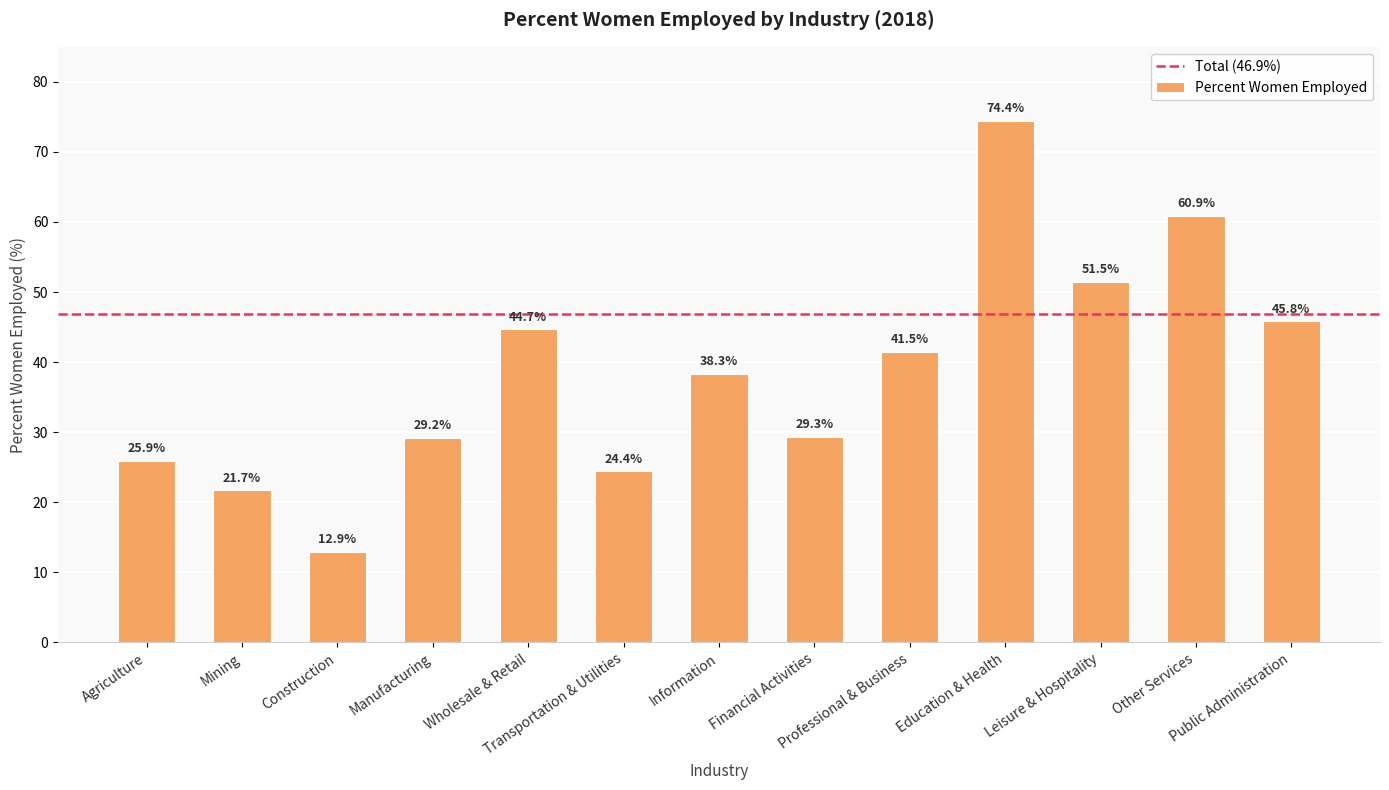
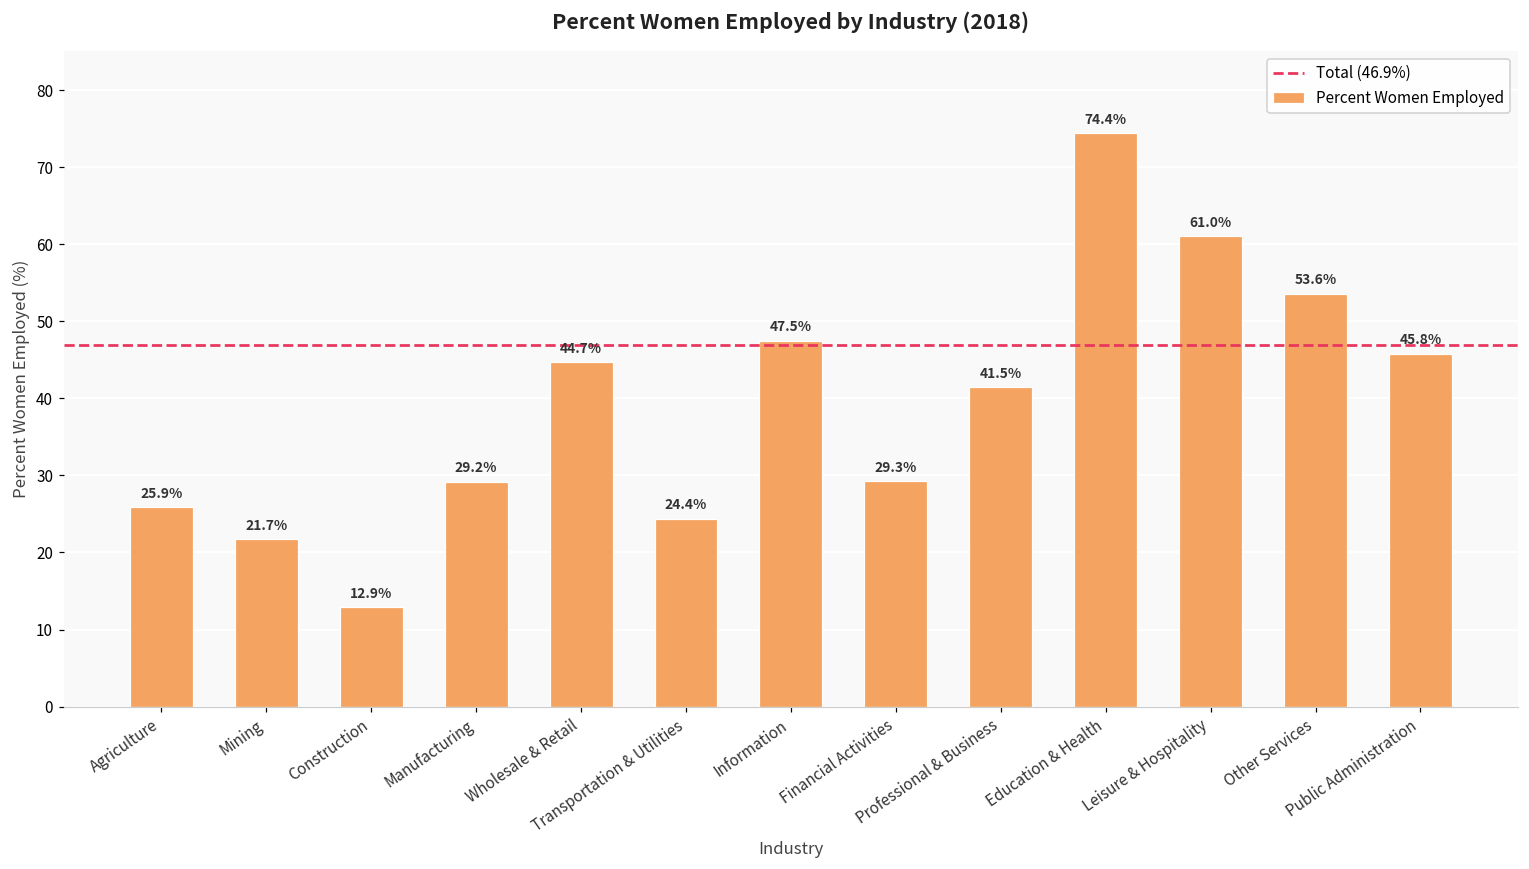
Information: 38.3% -> 47.5%
Leisure & Hospitality: 51.5% -> 61.0%
Other Services: 60.9% -> 53.6%
